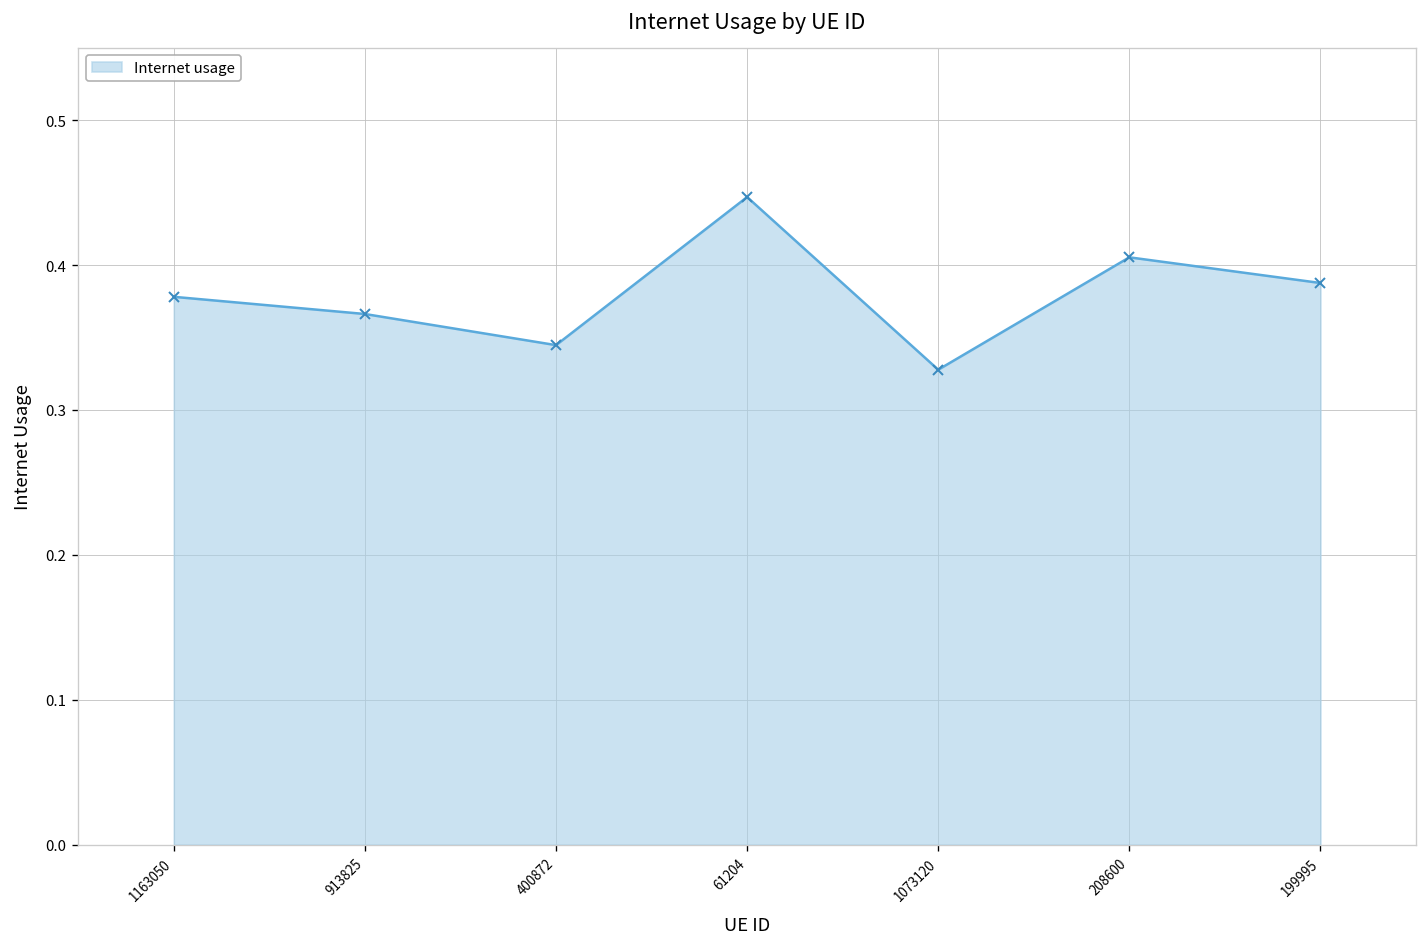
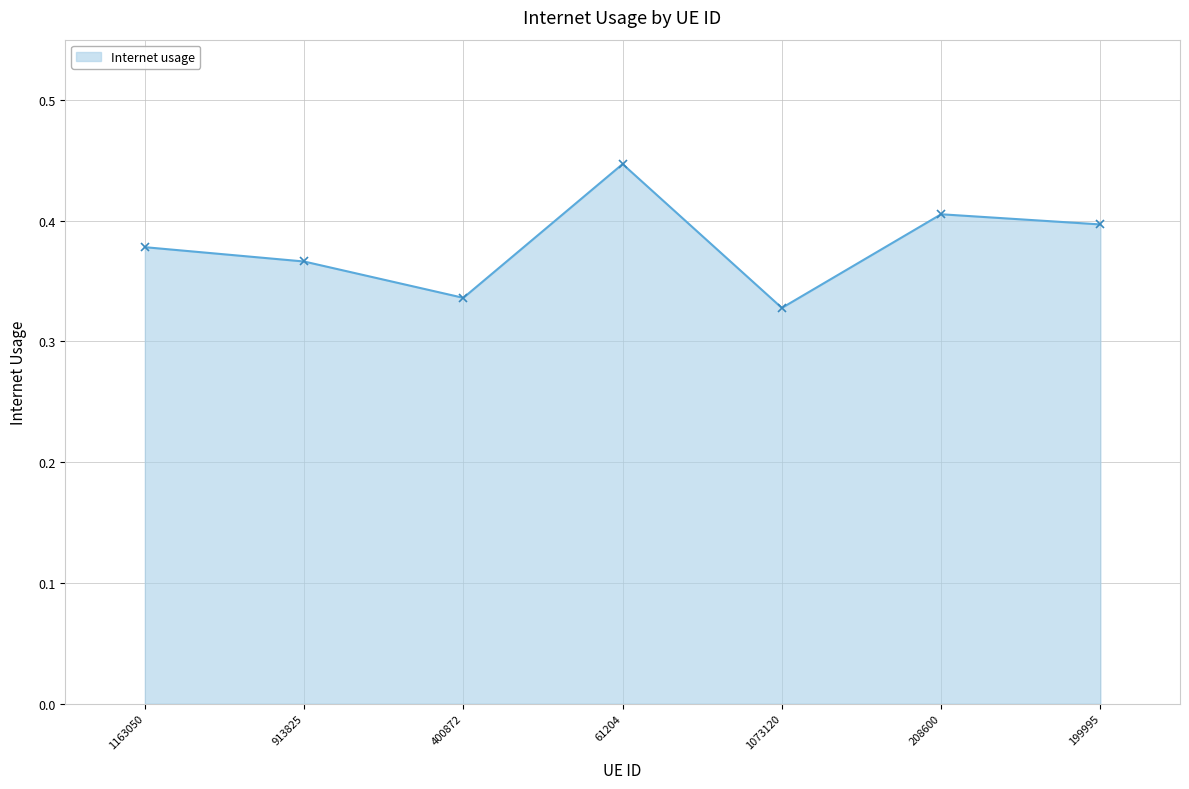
400872: 0.345 -> 0.336
199995: 0.388 -> 0.397
